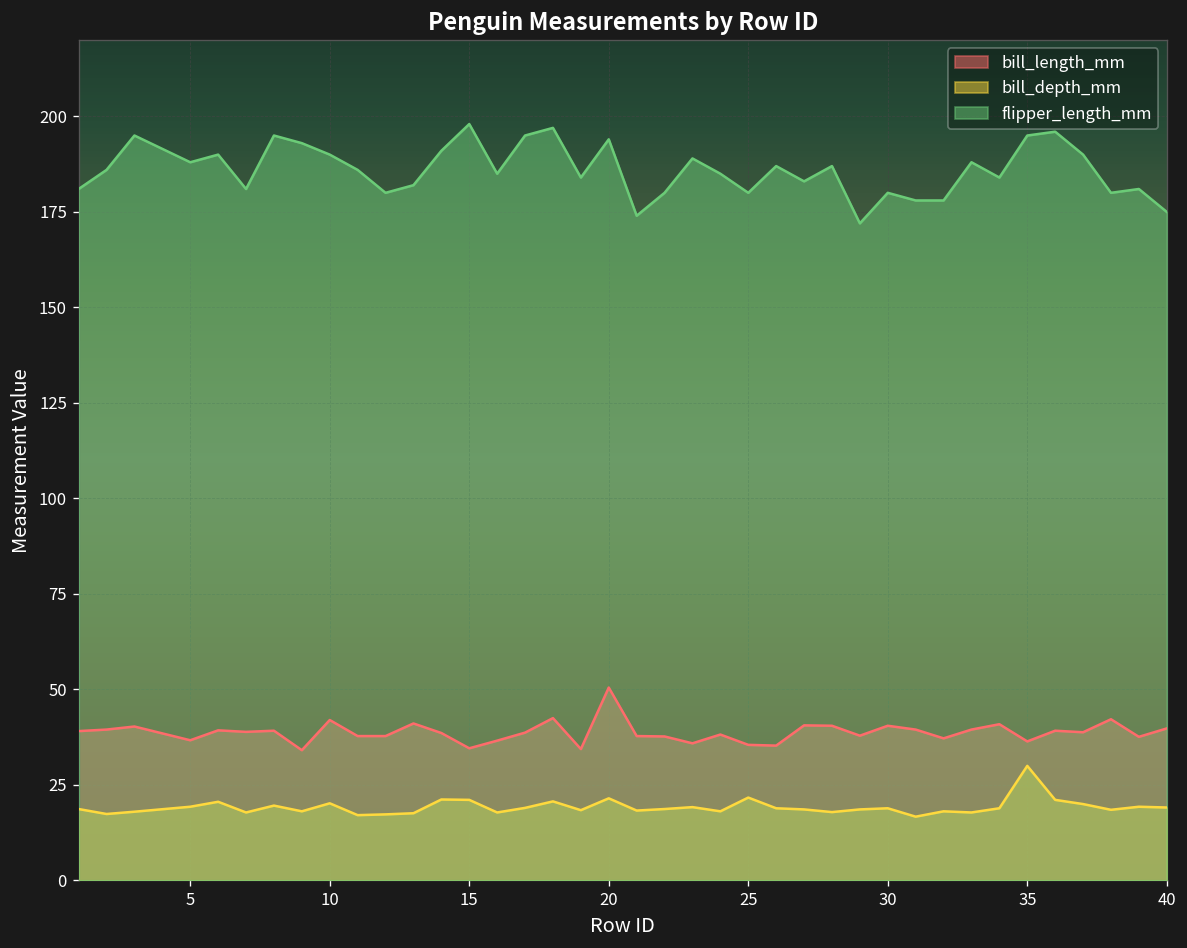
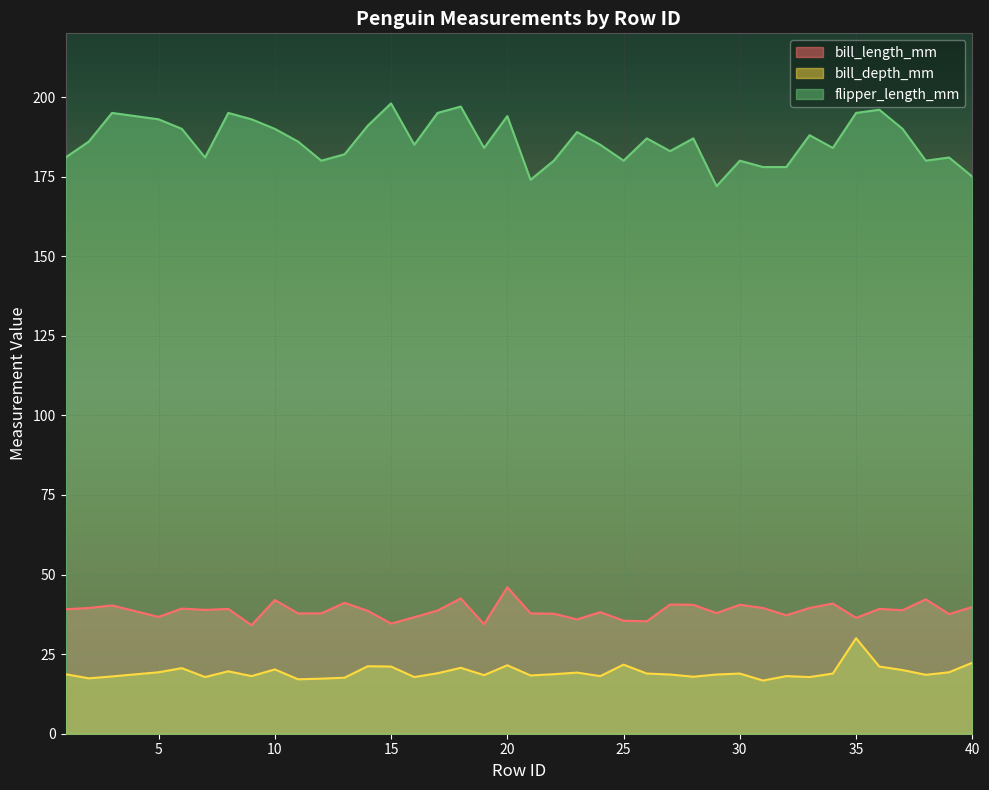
flipper_length_mm, 5: 188 -> 193
bill_length_mm, 20: 51 -> 46
bill_depth_mm, 40: 19 -> 22
